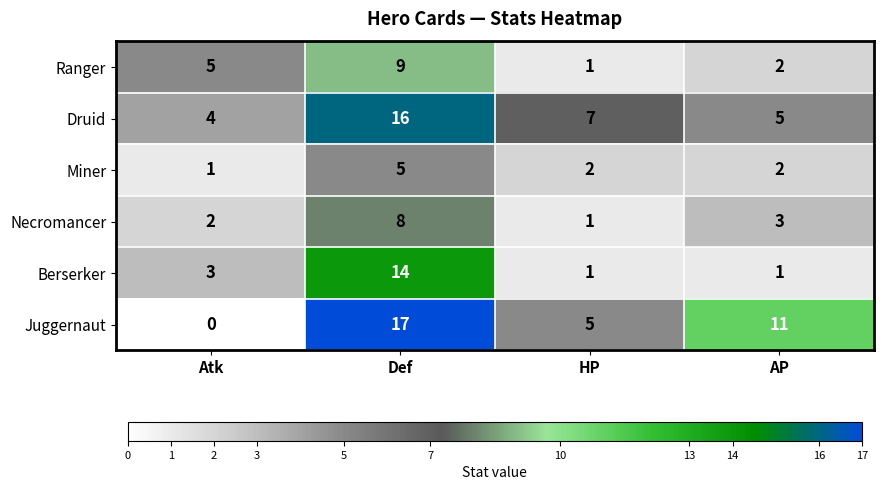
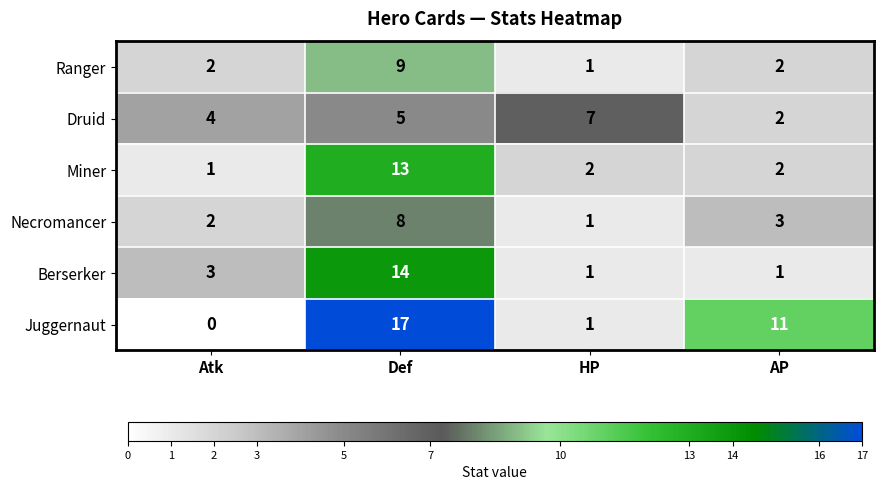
Ranger, Atk: 5 -> 2
Druid, Def: 16 -> 5
Druid, AP: 5 -> 2
Miner, Def: 5 -> 13
Juggernaut, HP: 5 -> 1
